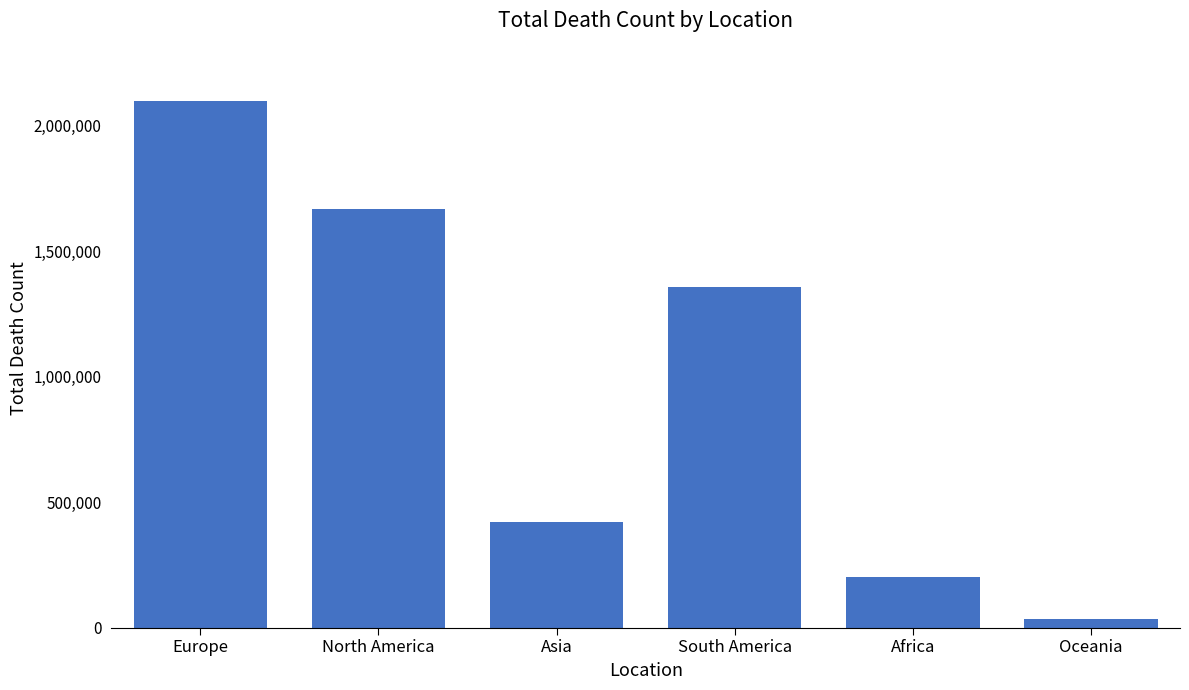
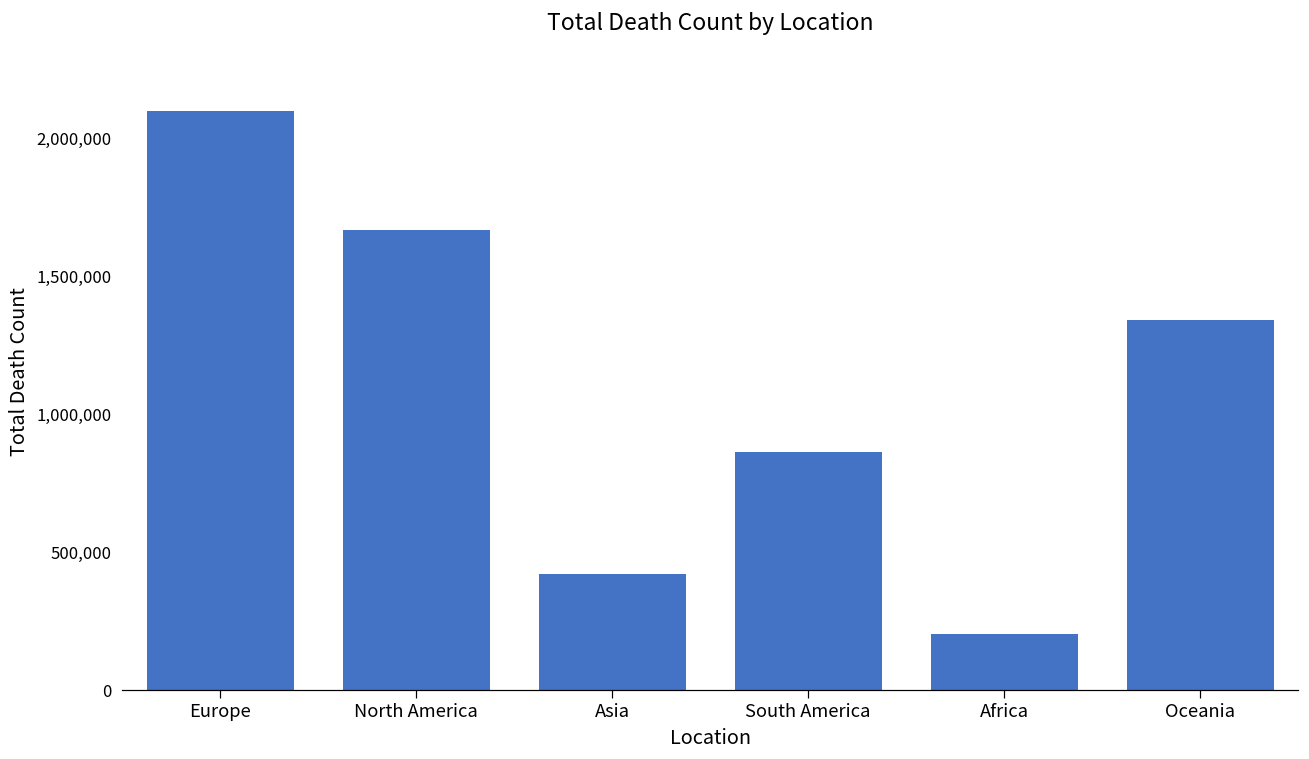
South America: 1,360,000 -> 860,000
Oceania: 30,000 -> 1,340,000
